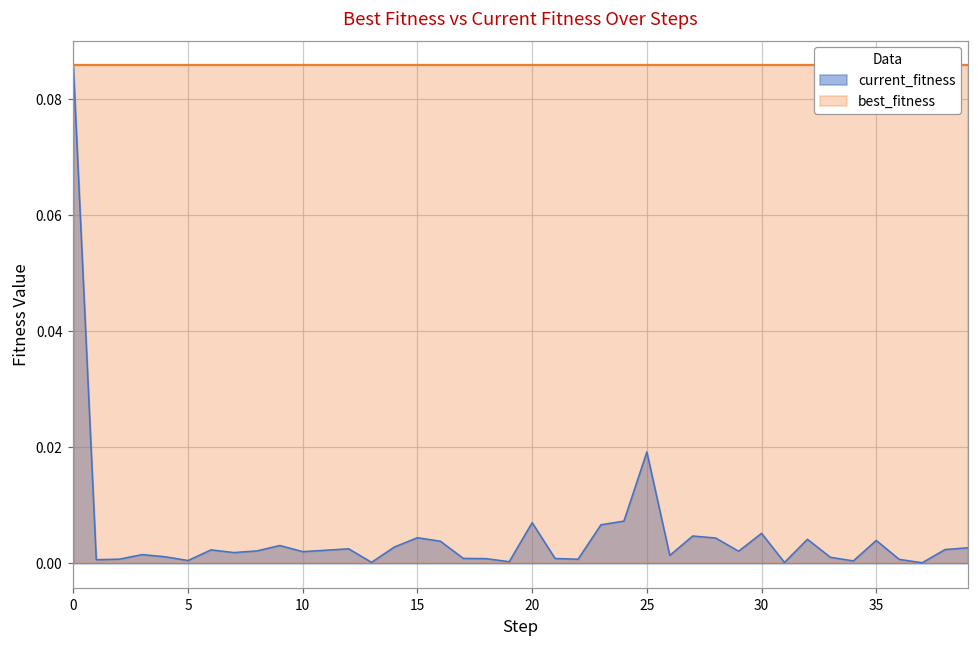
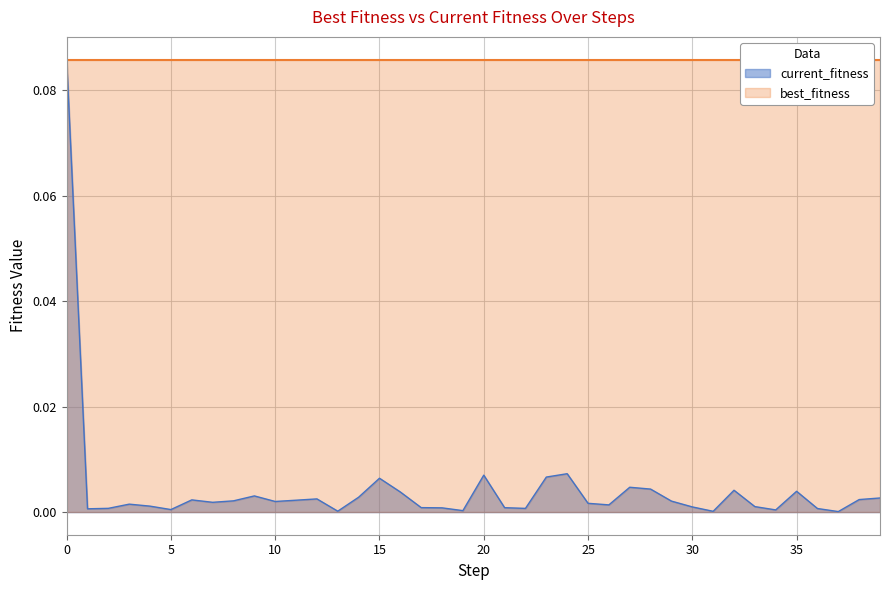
current_fitness, 15: 0.004 -> 0.006
current_fitness, 25: 0.019 -> 0.002
current_fitness, 30: 0.005 -> 0.001
